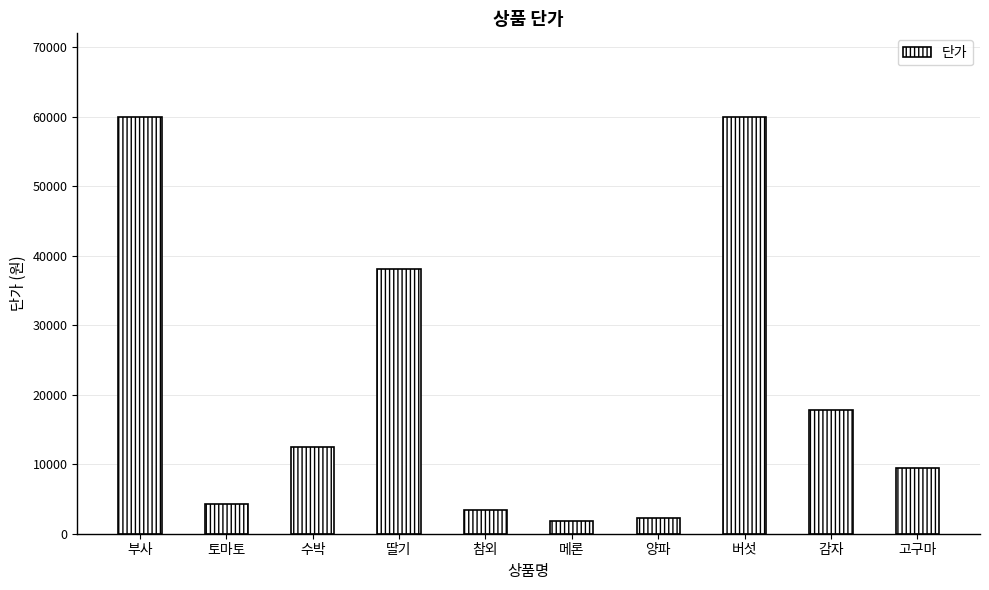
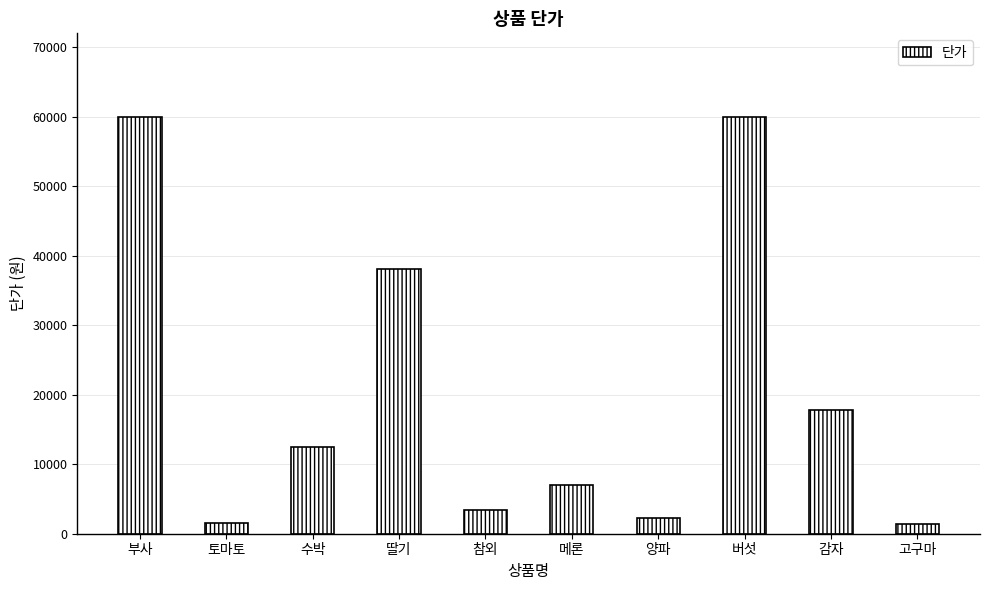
토마토: 4000 -> 2000
메론: 2000 -> 7000
고구마: 9000 -> 1000
